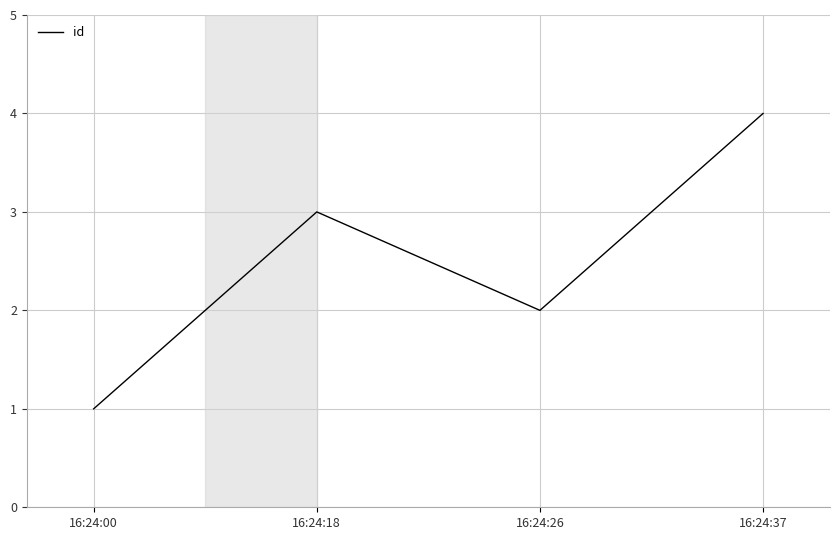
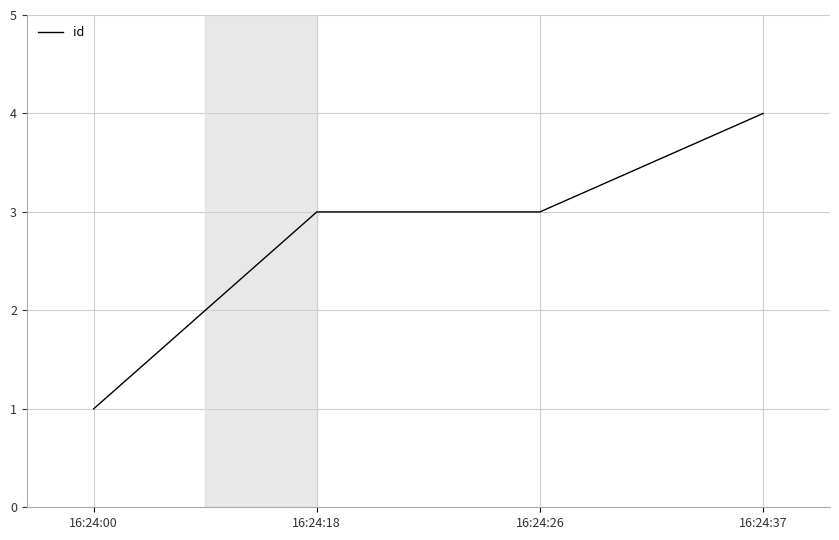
16:24:26: 2 -> 3
